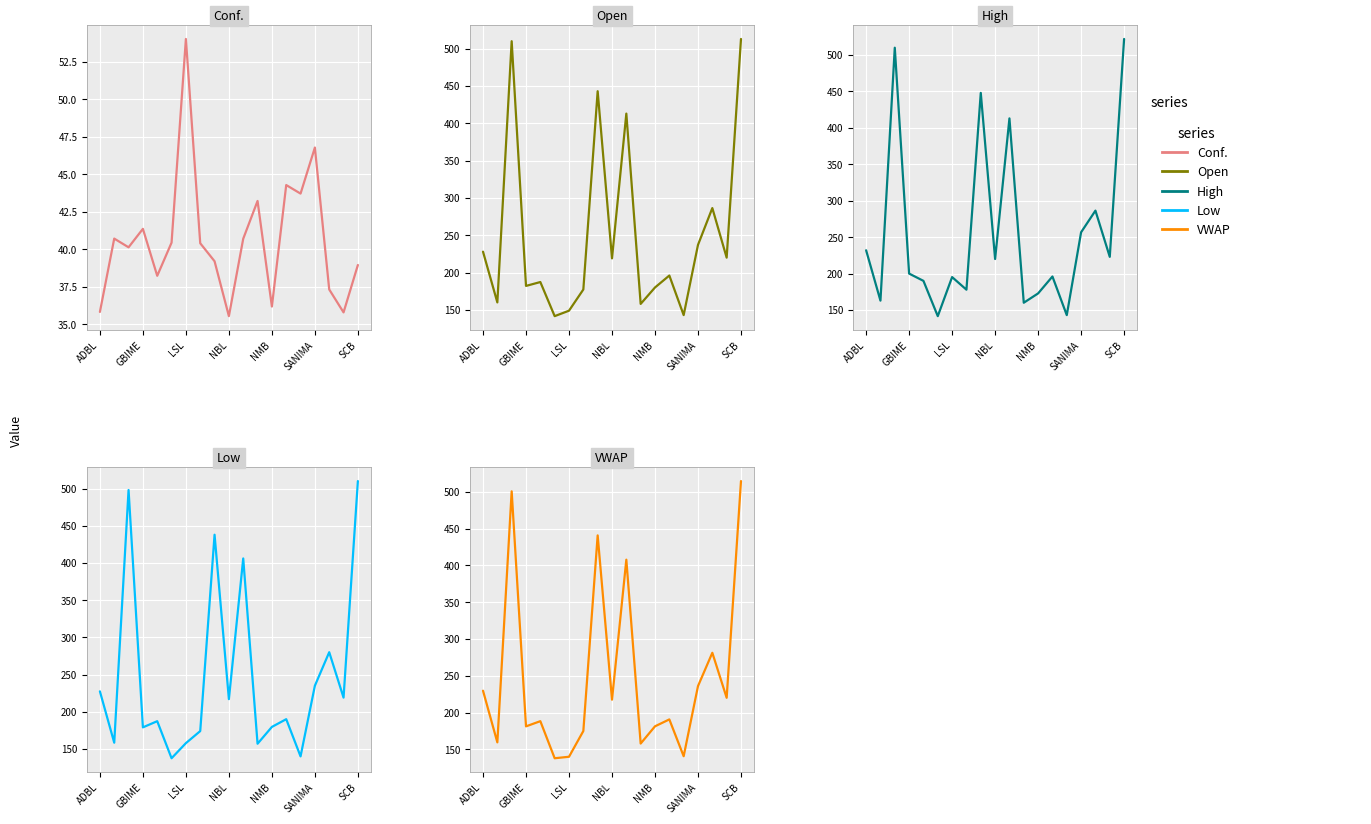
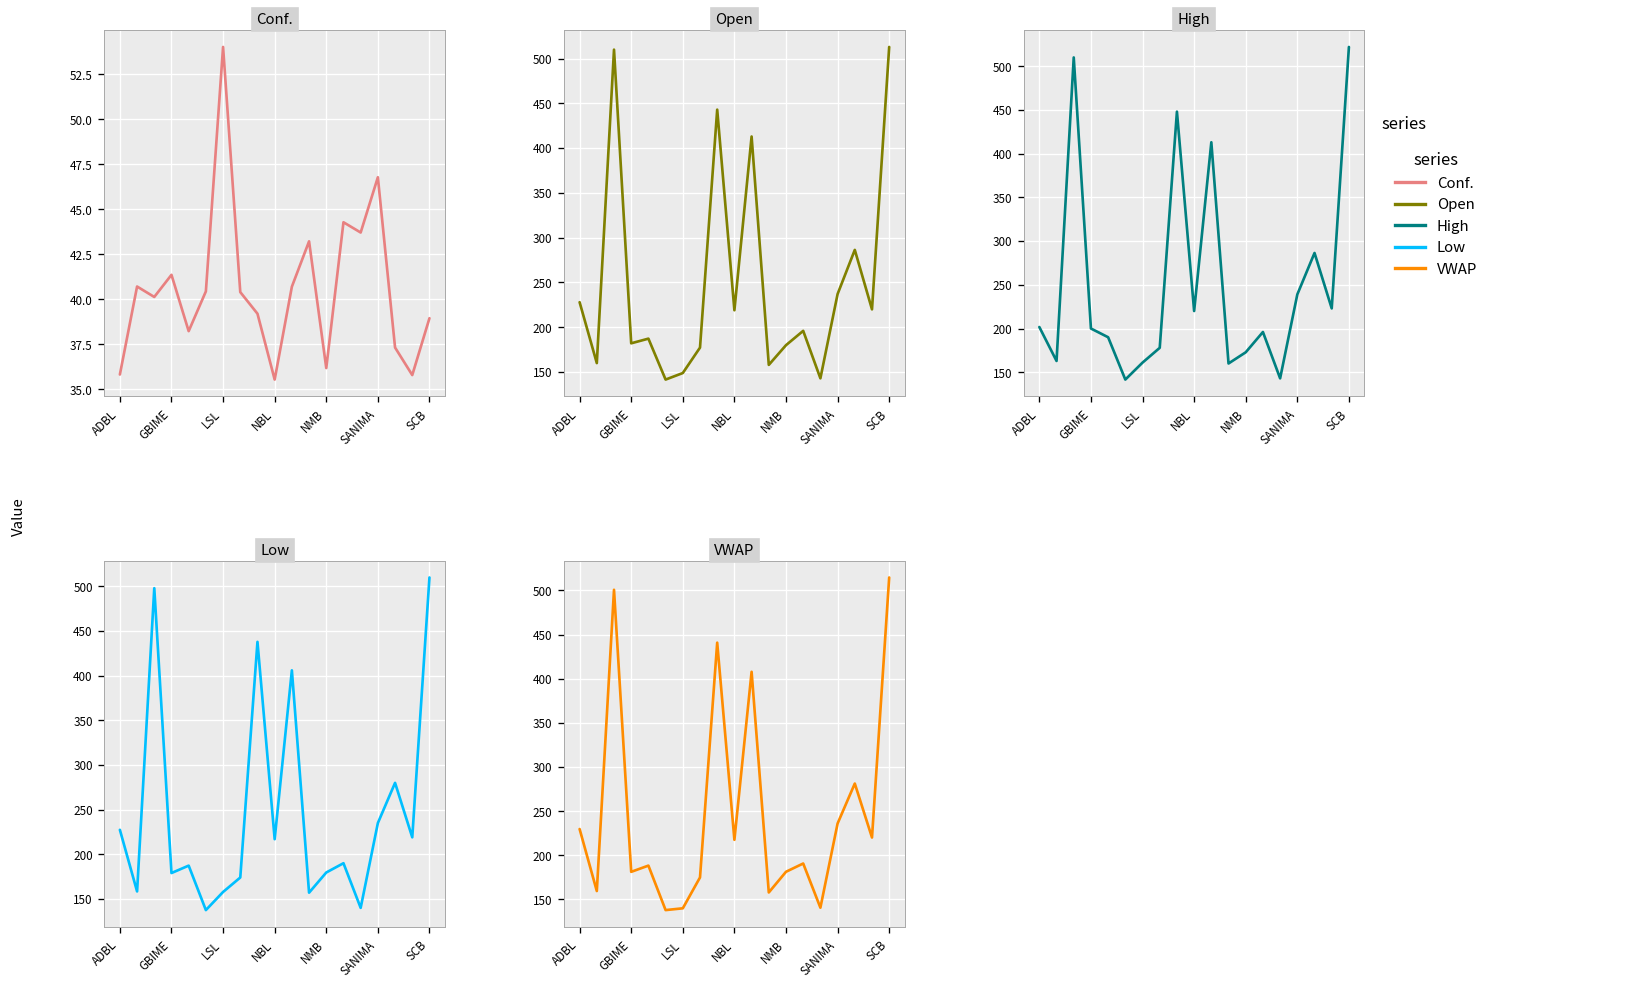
High, ADBL: 230 -> 200
High, LSL: 200 -> 160
High, SANIMA: 260 -> 240
